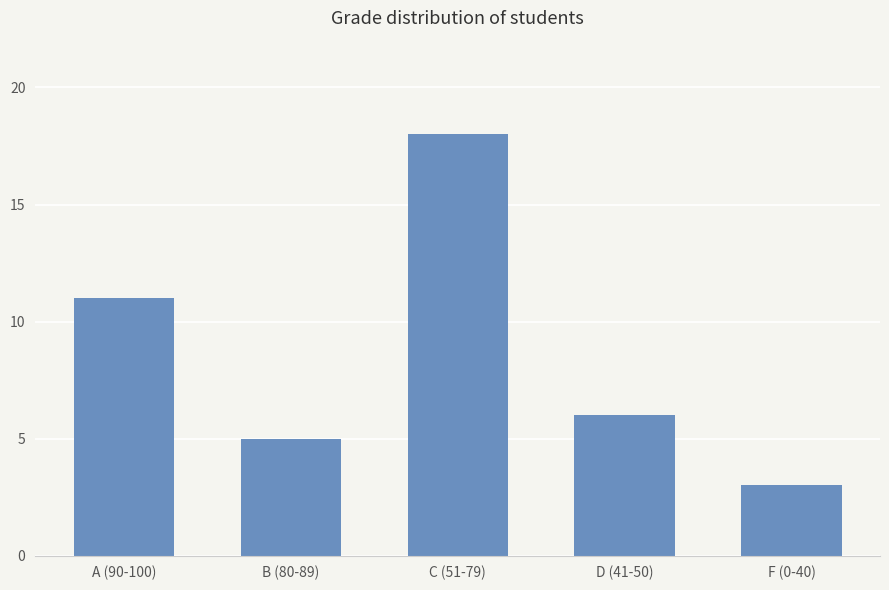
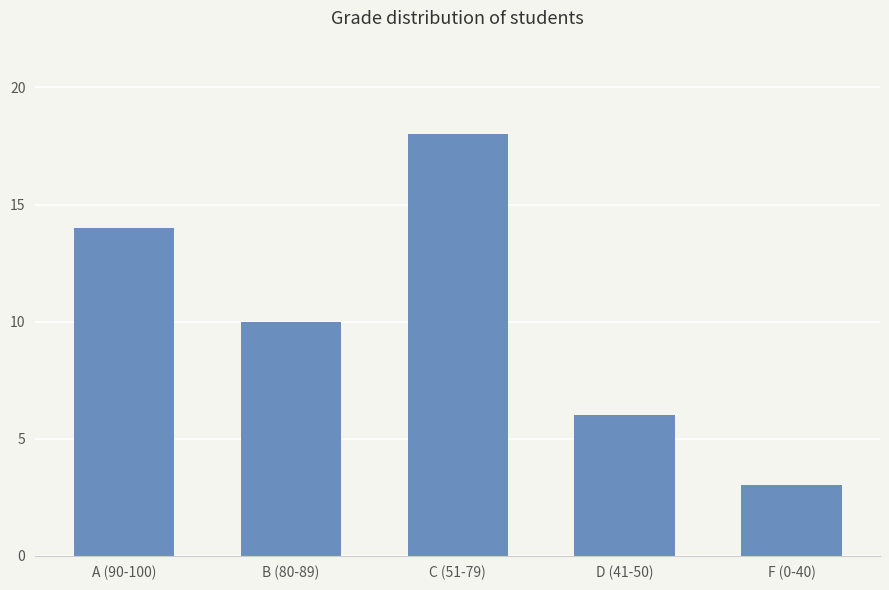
A (90-100): 11 -> 14
B (80-89): 5 -> 10
